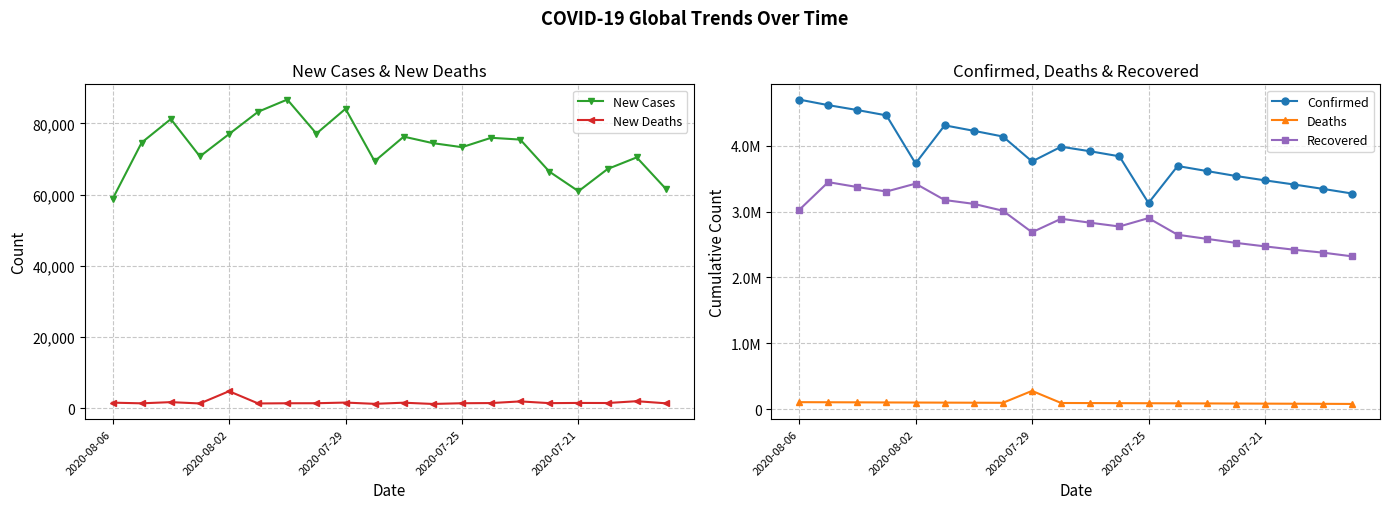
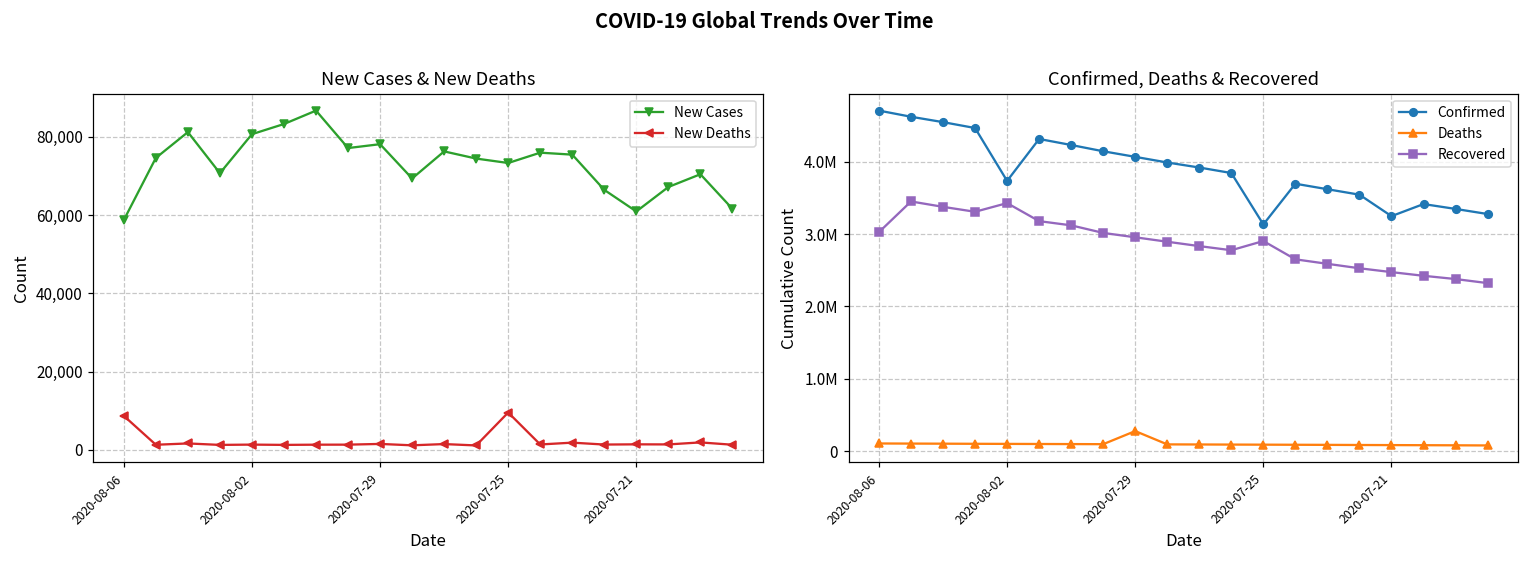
New Cases & New Deaths, New Deaths, 2020-08-06: 2,000 -> 9,000
New Cases & New Deaths, New Cases, 2020-08-02: 77,000 -> 81,000
New Cases & New Deaths, New Deaths, 2020-08-02: 5,000 -> 1,000
New Cases & New Deaths, New Cases, 2020-07-29: 84,000 -> 78,000
New Cases & New Deaths, New Deaths, 2020-07-25: 1,000 -> 10,000
Confirmed, Deaths & Recovered, Confirmed, 2020-07-29: 3800000 -> 4100000
Confirmed, Deaths & Recovered, Recovered, 2020-07-29: 2700000 -> 3000000
Confirmed, Deaths & Recovered, Confirmed, 2020-07-21: 3500000 -> 3200000
